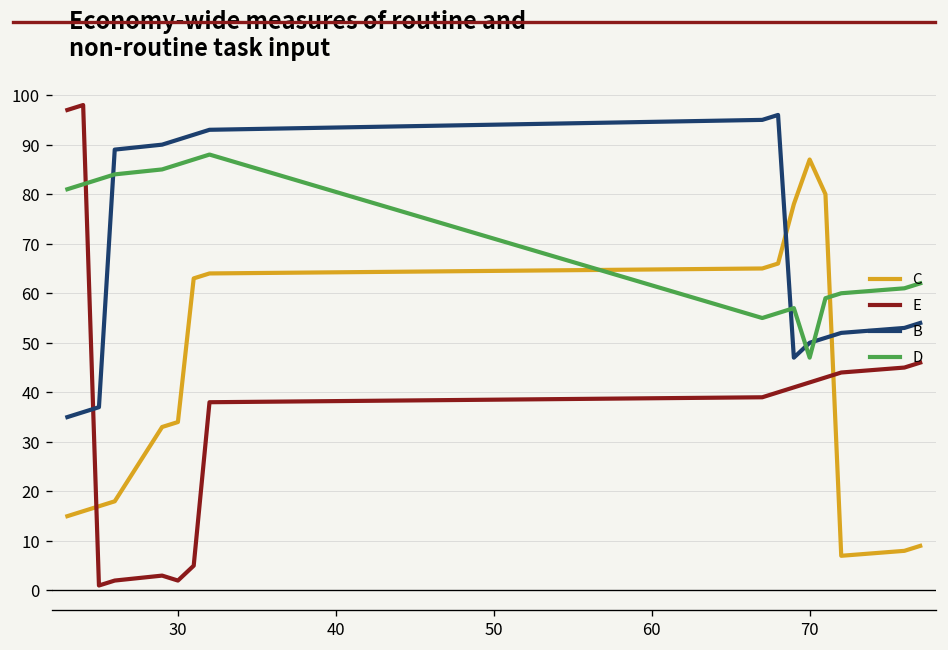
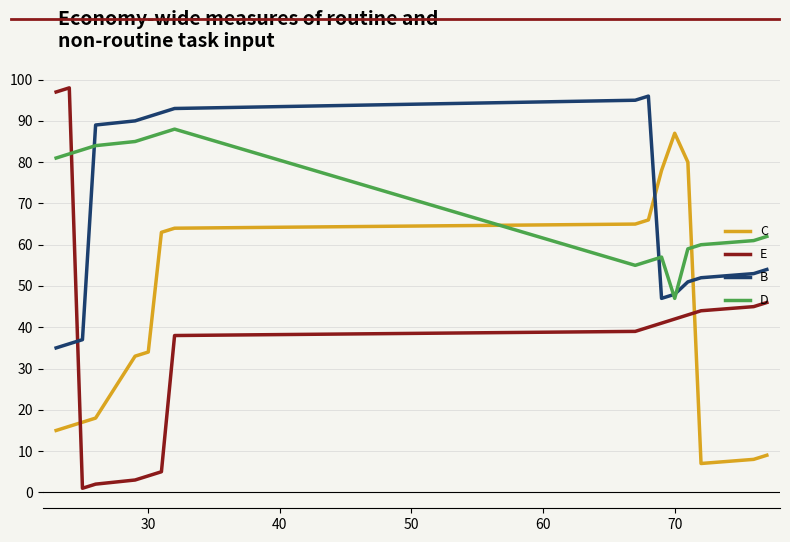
E, 30: 2 -> 4
B, 70: 50 -> 48
